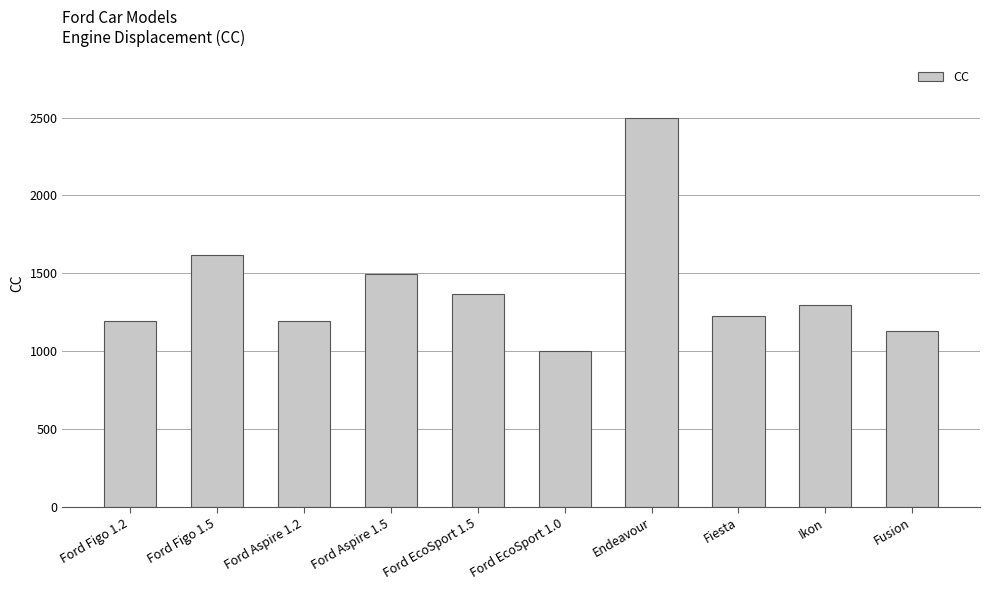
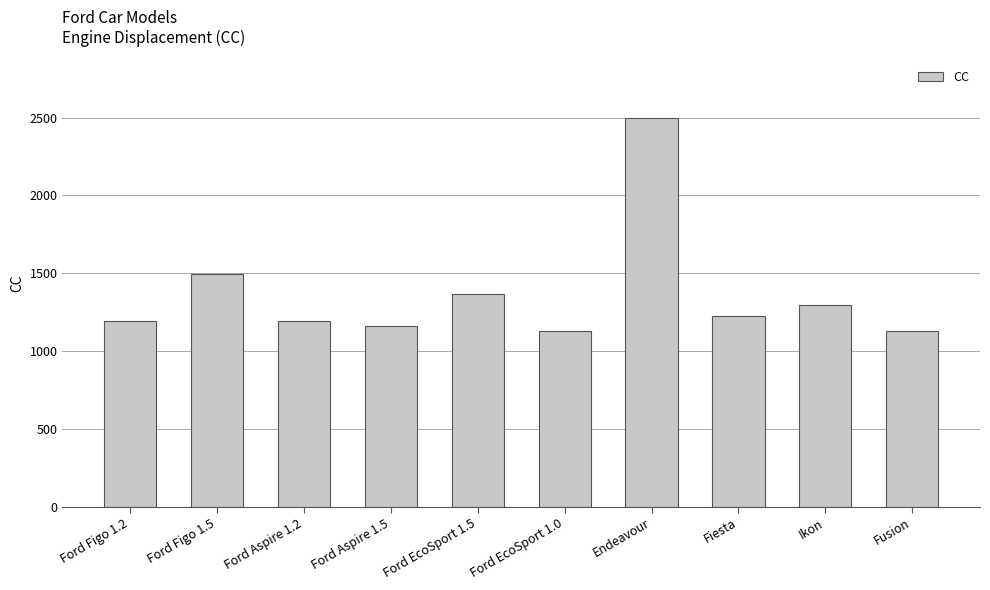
Ford Figo 1.5: 1620 -> 1500
Ford Aspire 1.5: 1500 -> 1160
Ford EcoSport 1.0: 1000 -> 1130
